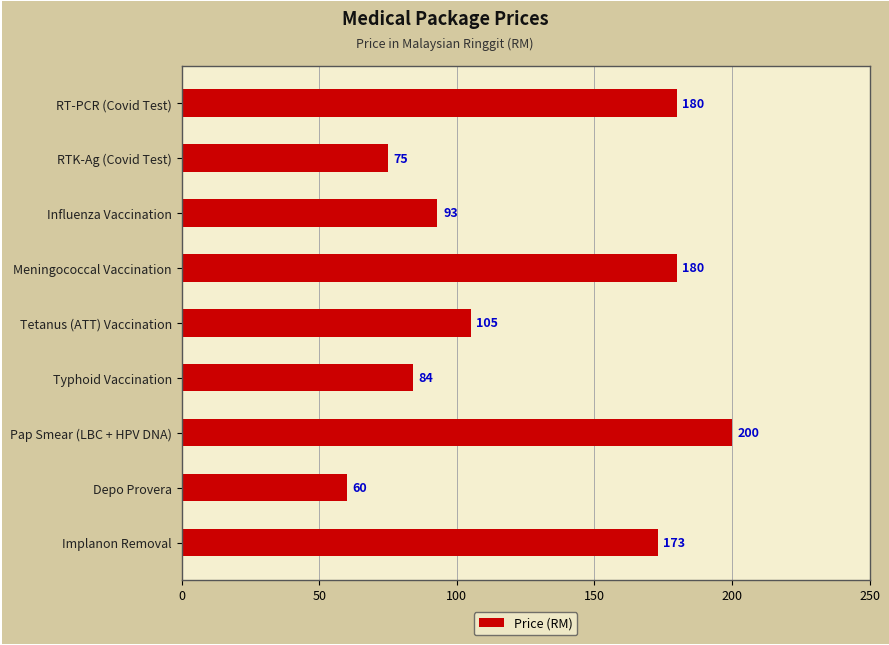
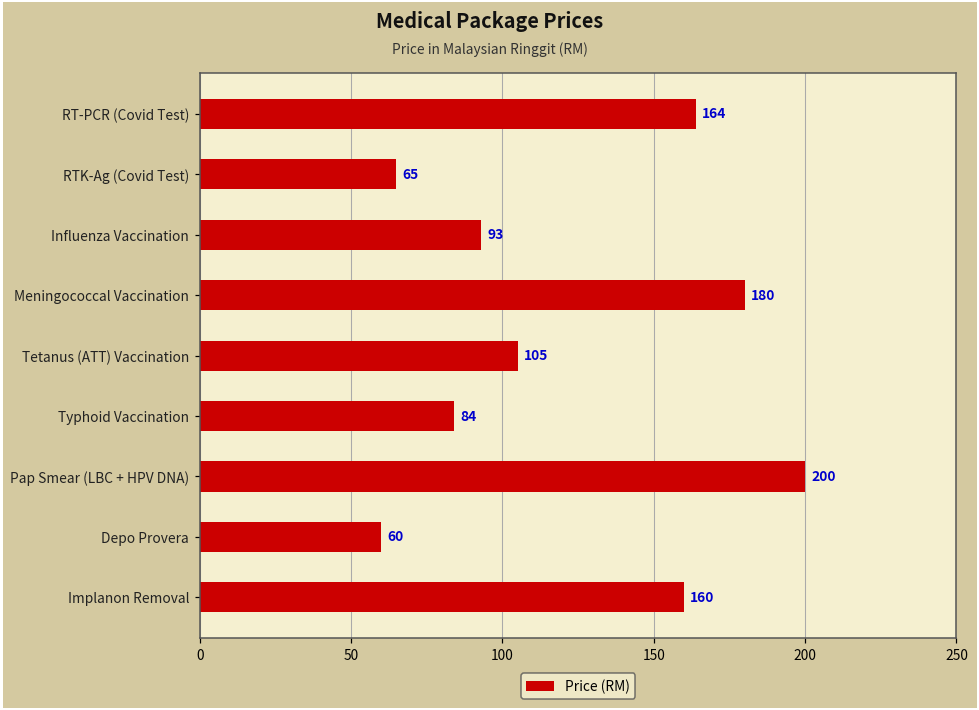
RT-PCR (Covid Test): 180 -> 164
RTK-Ag (Covid Test): 75 -> 65
Implanon Removal: 173 -> 160
